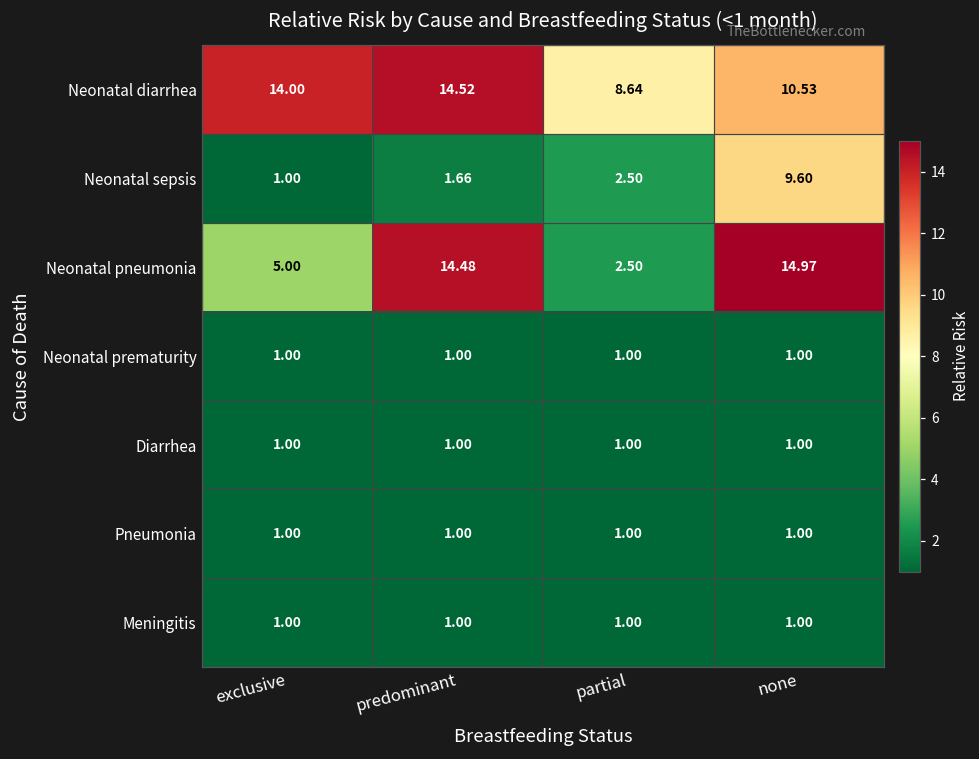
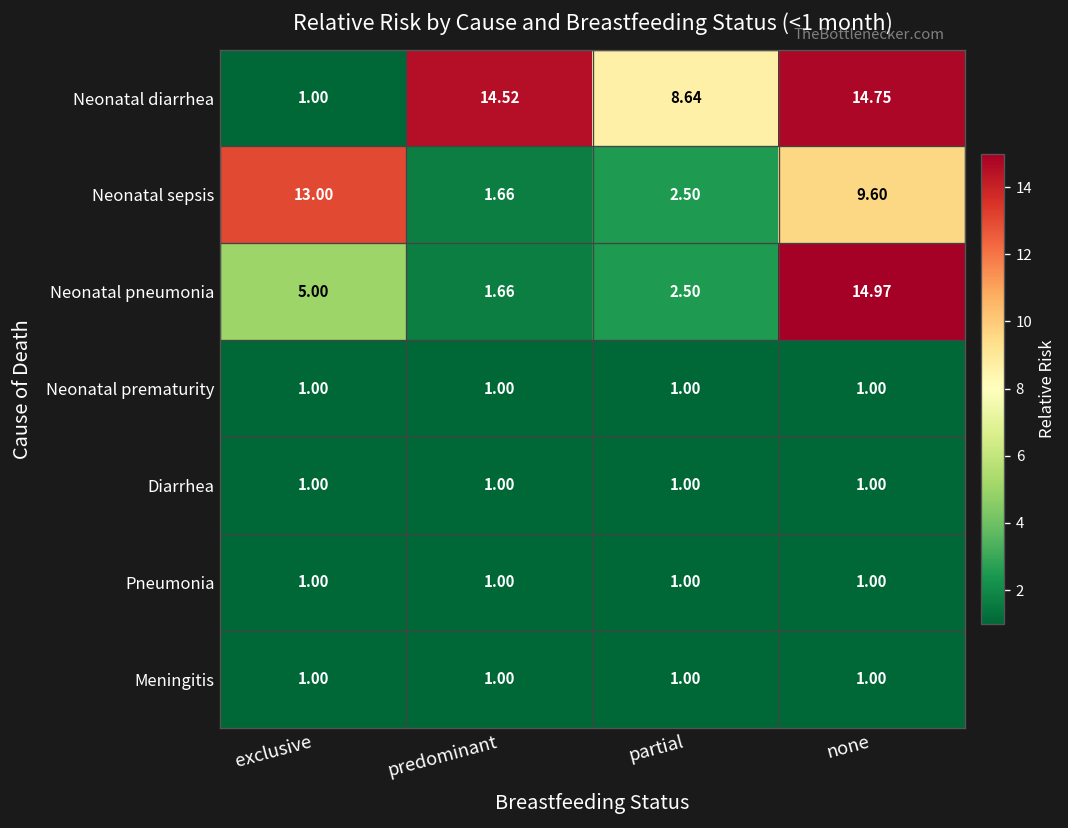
Neonatal diarrhea, exclusive: 14.00 -> 1.00
Neonatal diarrhea, none: 10.53 -> 14.75
Neonatal sepsis, exclusive: 1.00 -> 13.00
Neonatal pneumonia, predominant: 14.48 -> 1.66
